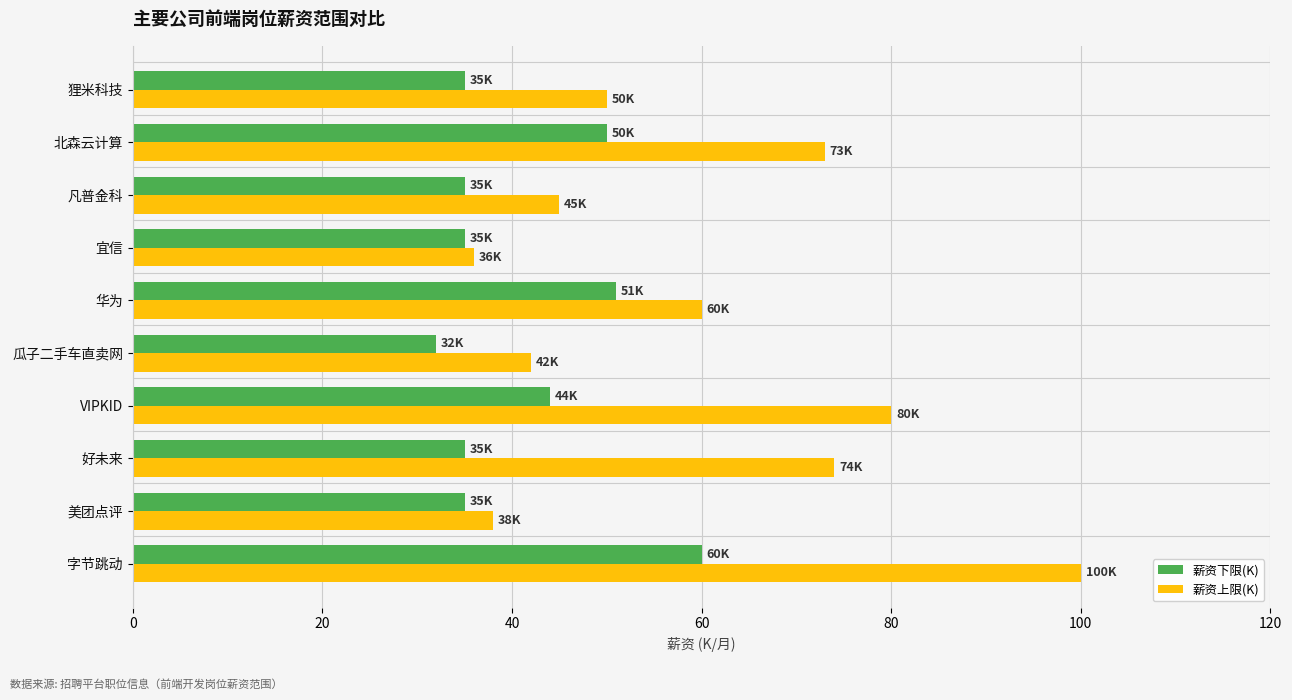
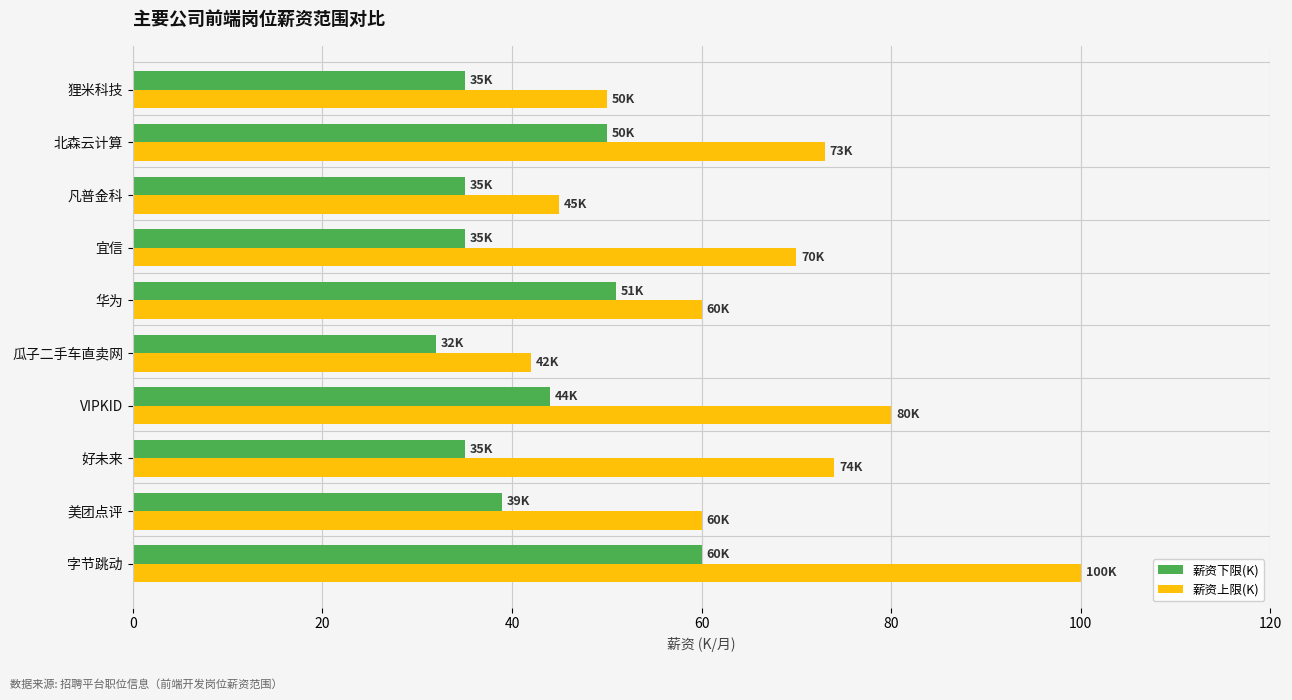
薪资上限(K), 宜信: 36K -> 70K
薪资下限(K), 美团点评: 35K -> 39K
薪资上限(K), 美团点评: 38K -> 60K
